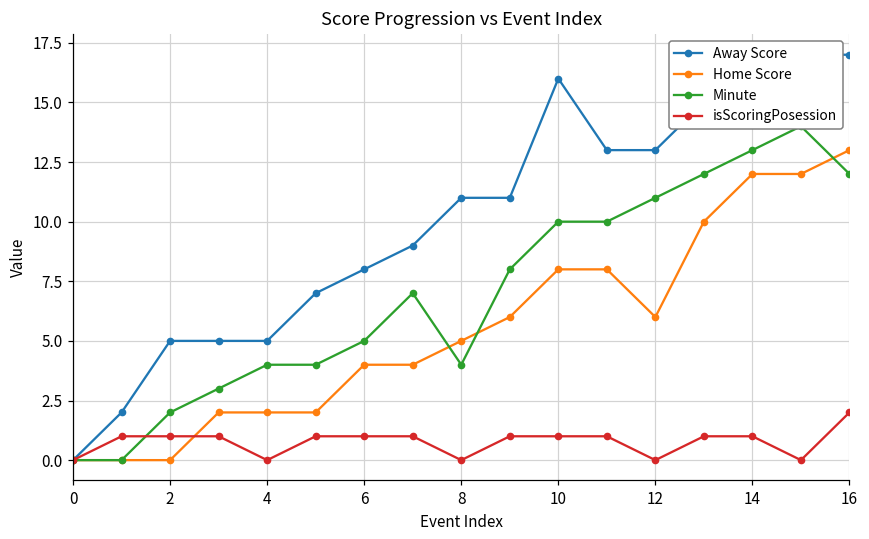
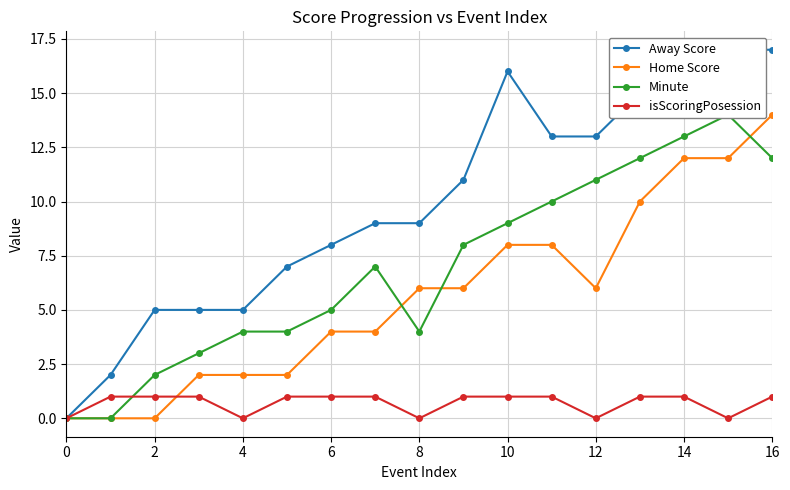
Away Score, 8: 11 -> 9
Home Score, 8: 5 -> 6
Minute, 10: 10 -> 9
Home Score, 16: 13 -> 14
isScoringPosession, 16: 2 -> 1
